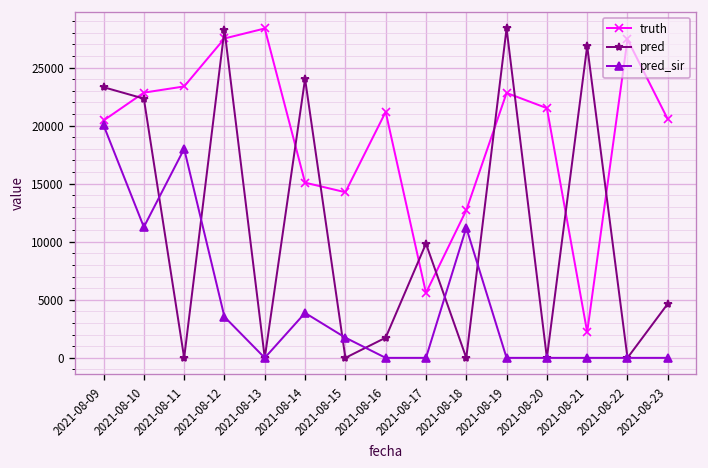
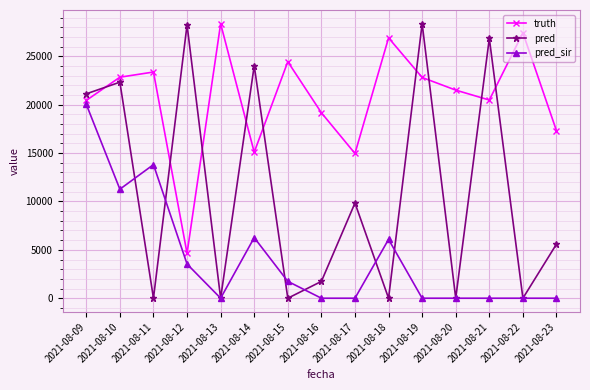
pred, 2021-08-09: 23000 -> 21000
pred_sir, 2021-08-11: 18000 -> 14000
truth, 2021-08-12: 28000 -> 5000
pred_sir, 2021-08-14: 4000 -> 6000
truth, 2021-08-15: 14000 -> 24000
truth, 2021-08-16: 21000 -> 19000
truth, 2021-08-17: 6000 -> 15000
truth, 2021-08-18: 13000 -> 27000
pred_sir, 2021-08-18: 11000 -> 6000
truth, 2021-08-21: 2000 -> 20000
truth, 2021-08-23: 21000 -> 17000
pred, 2021-08-23: 5000 -> 6000
